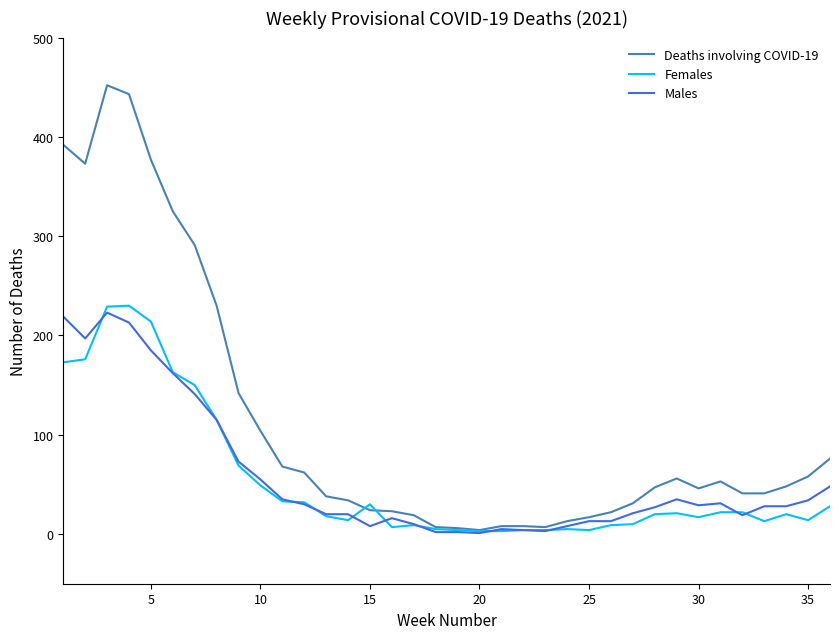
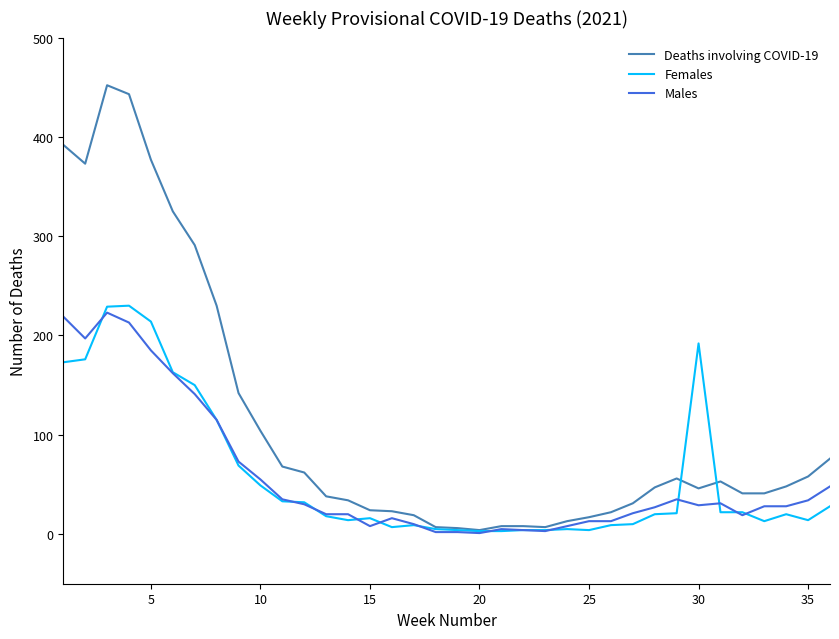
Females, 15: 30 -> 20
Females, 30: 20 -> 190
